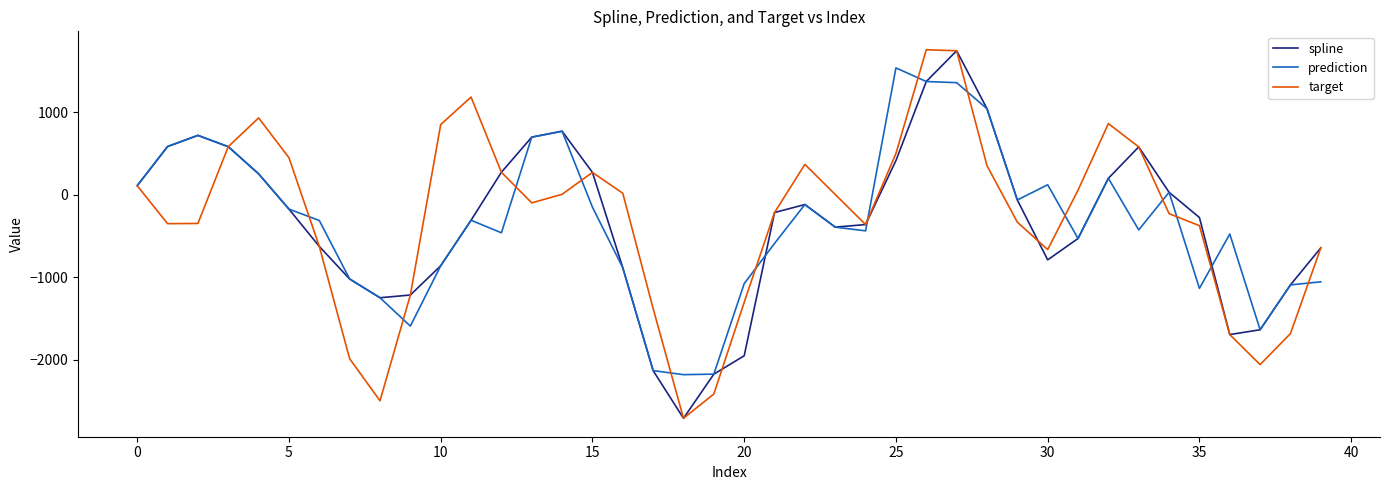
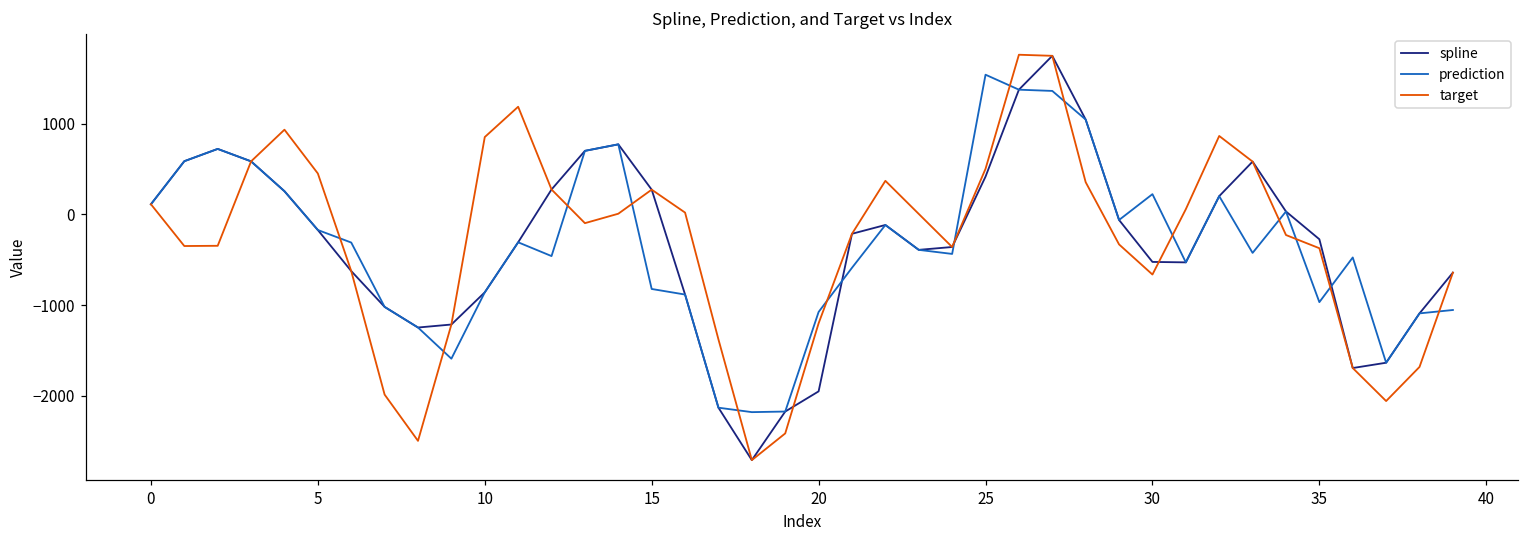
prediction, 15: -100 -> -800
target, 20: -1300 -> -1200
spline, 30: -800 -> -500
prediction, 30: 100 -> 200
prediction, 35: -1100 -> -1000
